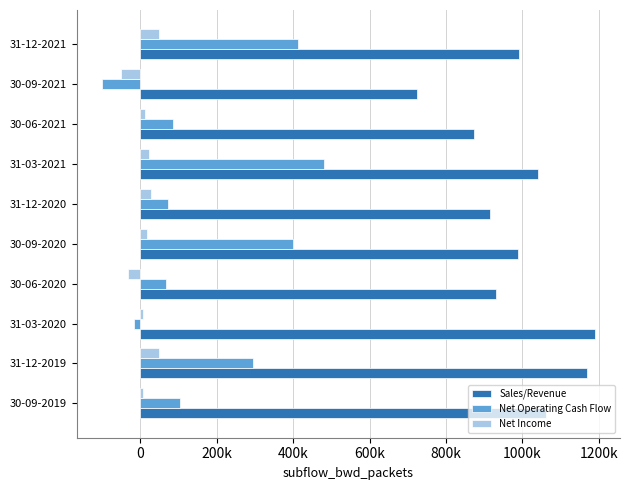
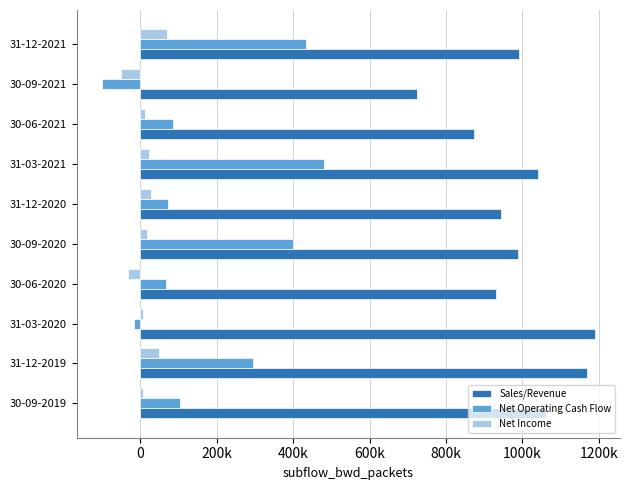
Net Income, 31-12-2021: 50000 -> 70000
Net Operating Cash Flow, 31-12-2021: 410000 -> 430000
Sales/Revenue, 31-12-2020: 920000 -> 940000
